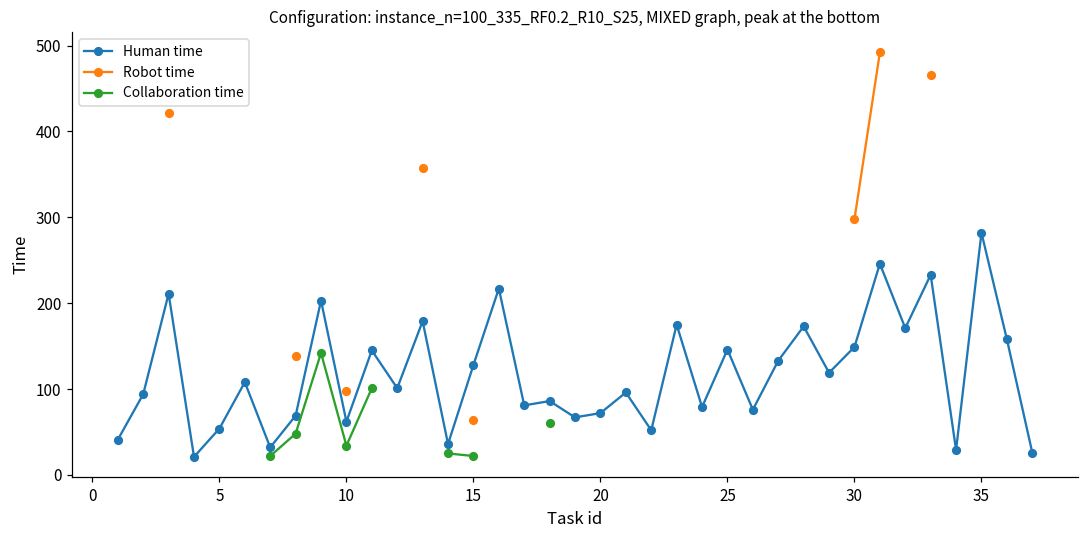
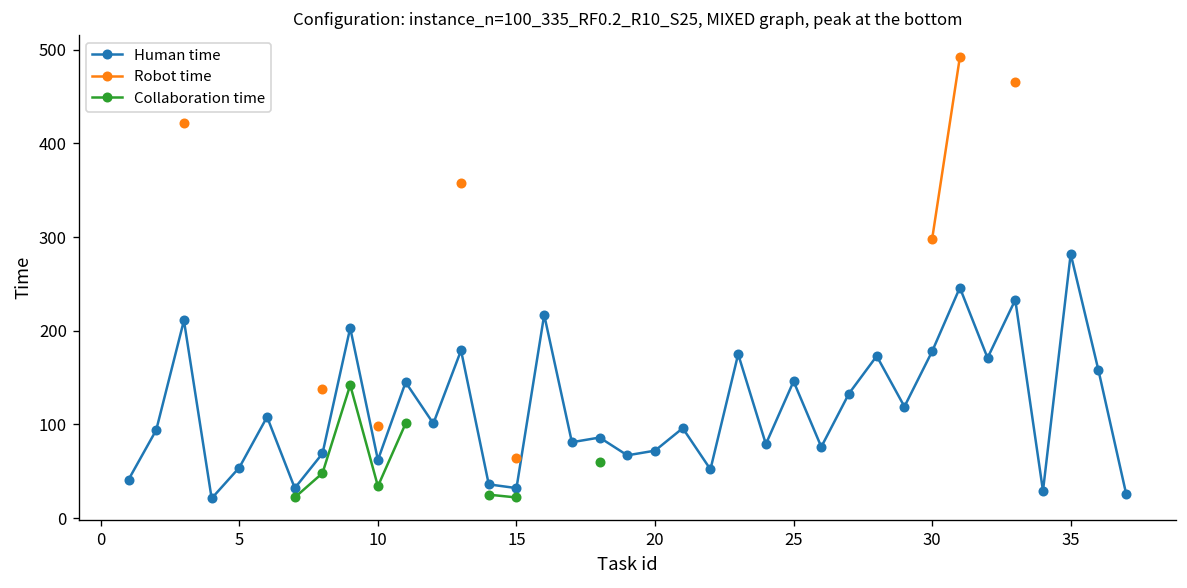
Human time, 15: 130 -> 30
Human time, 30: 150 -> 180
